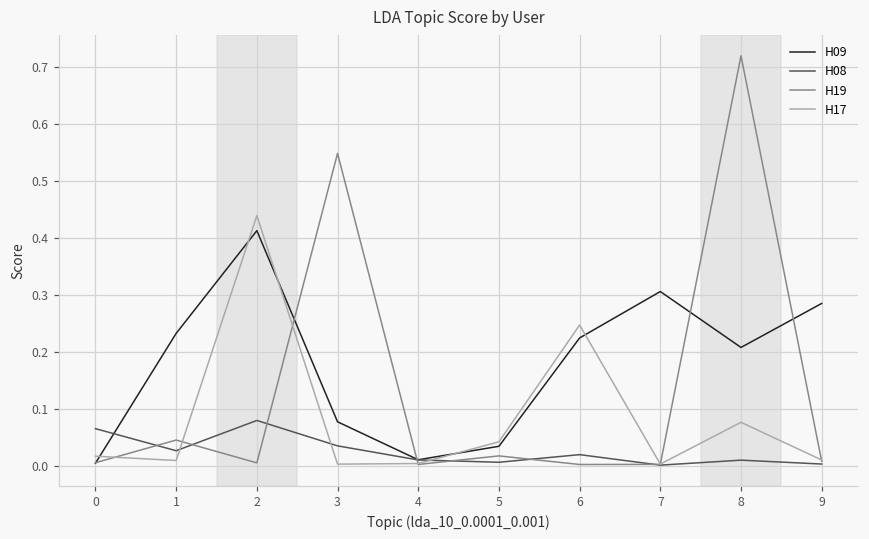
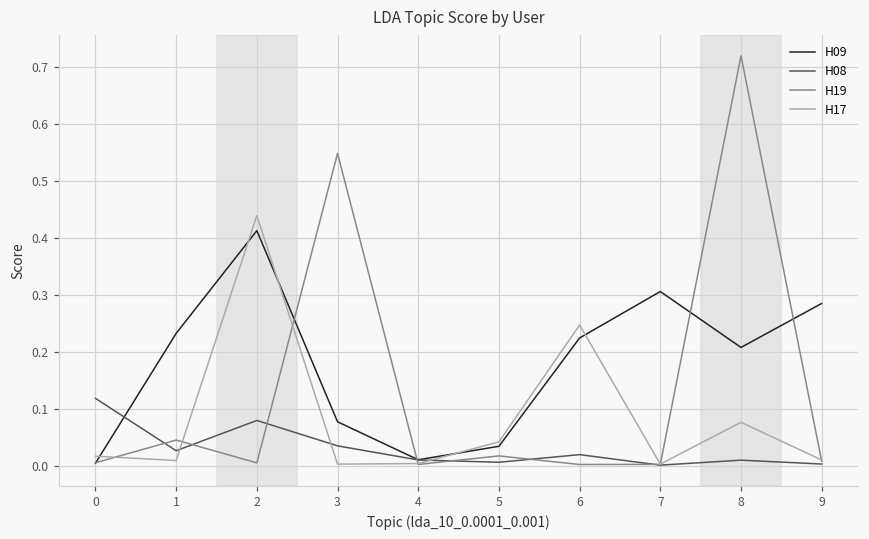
H08, 0: 0.07 -> 0.12
